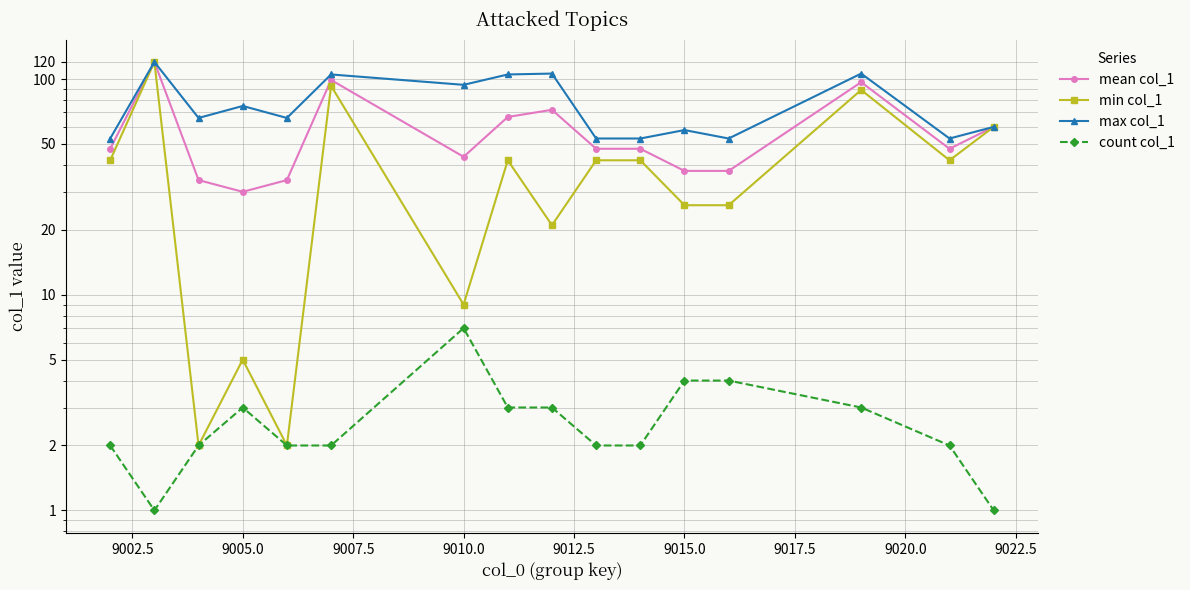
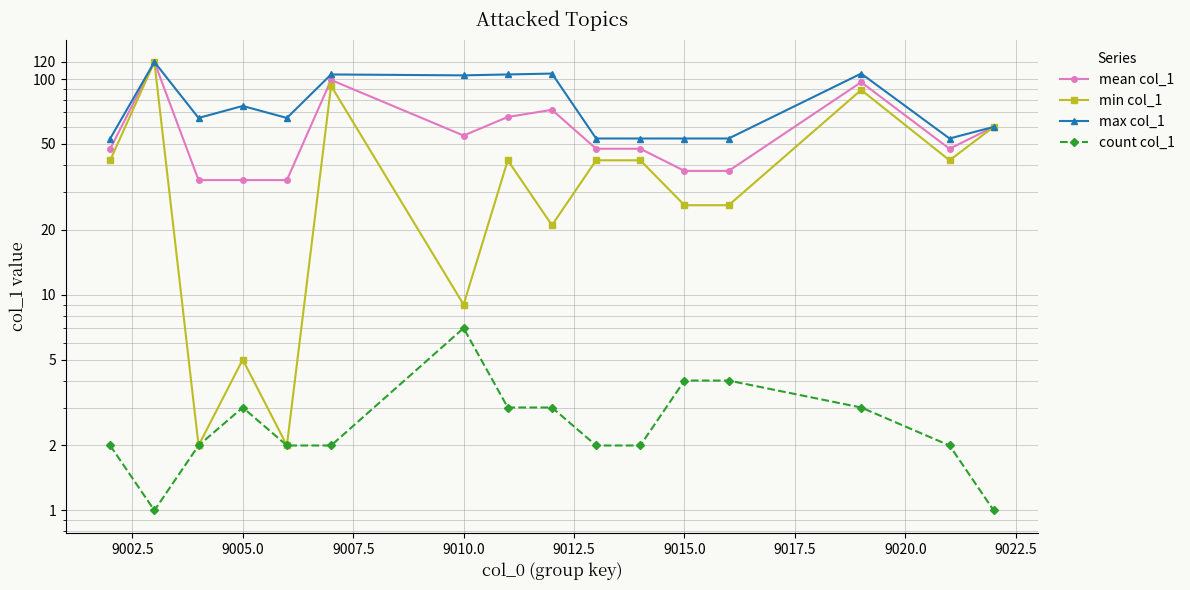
mean col_1, 9005.0: 30 -> 34
mean col_1, 9010.0: 44 -> 55
max col_1, 9010.0: 90 -> 100
max col_1, 9015.0: 58 -> 53
